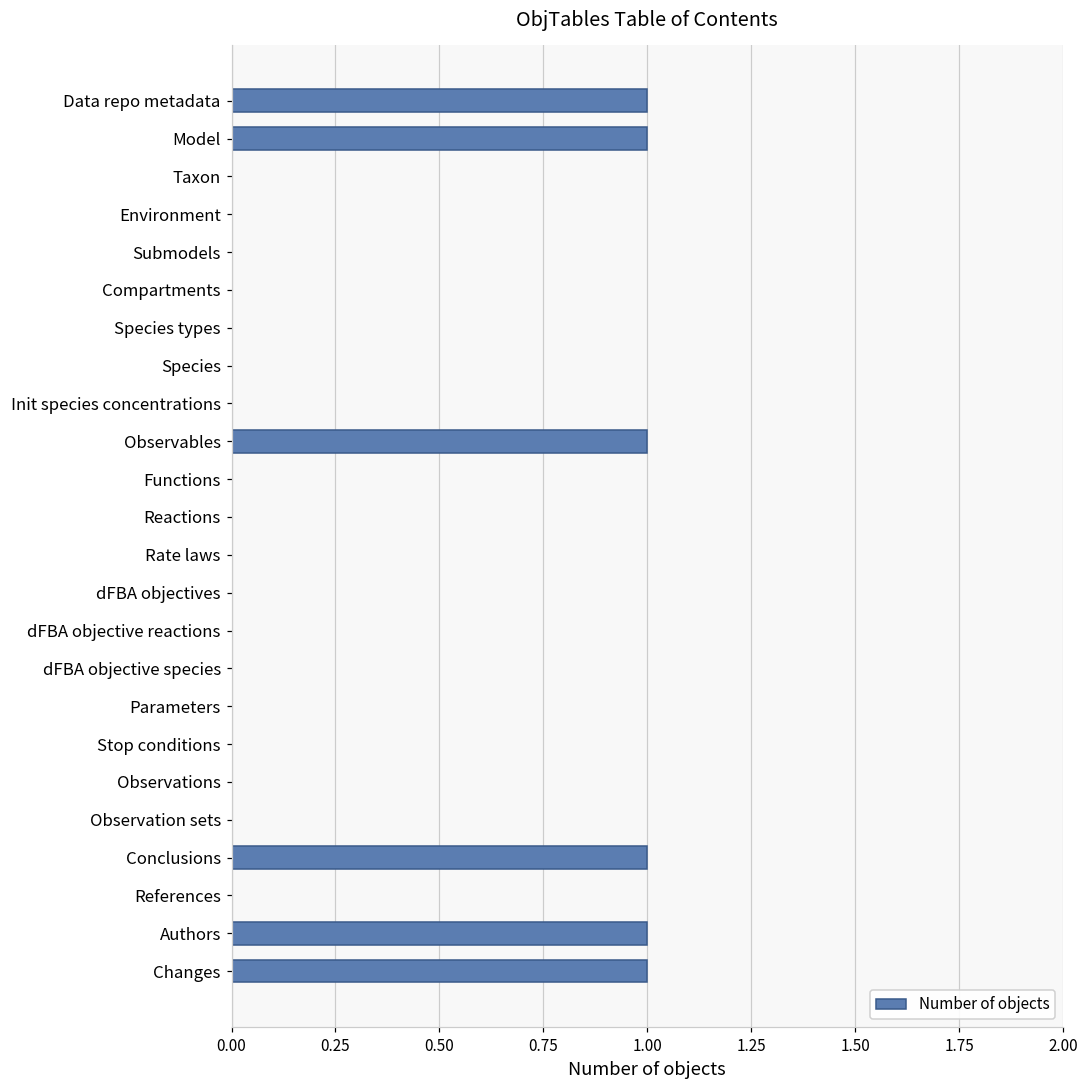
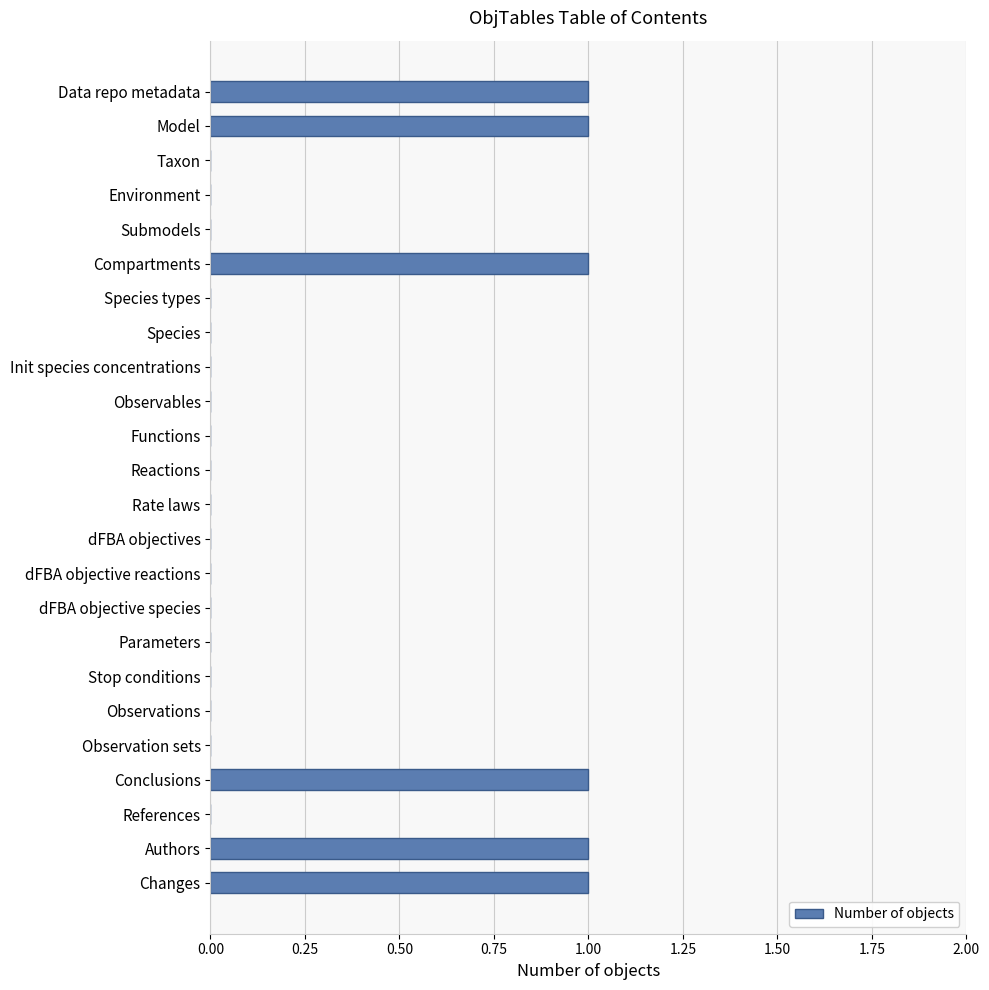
Compartments: 0 -> 1
Observables: 1 -> 0
